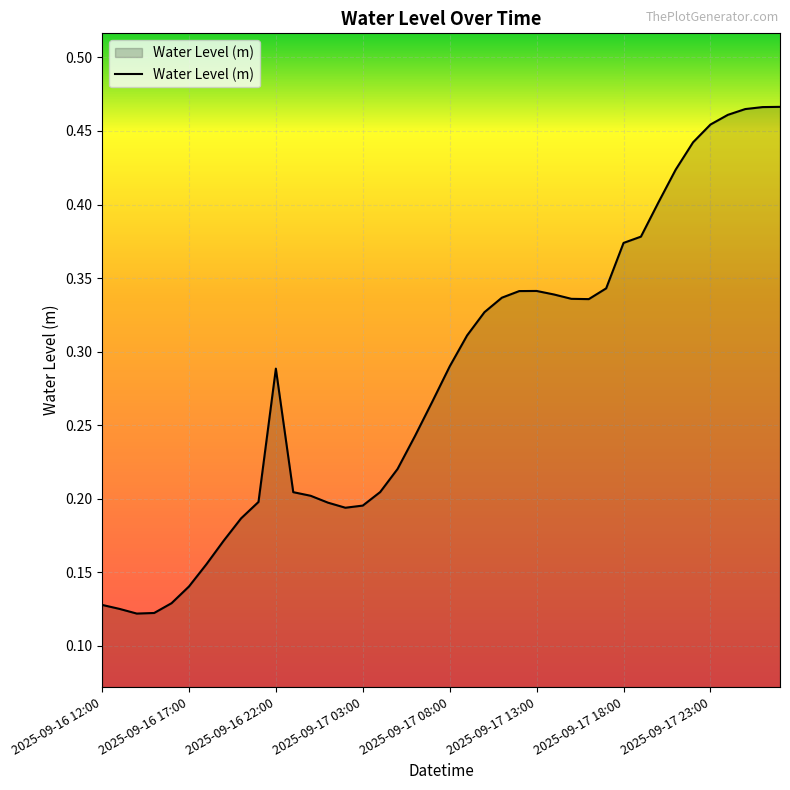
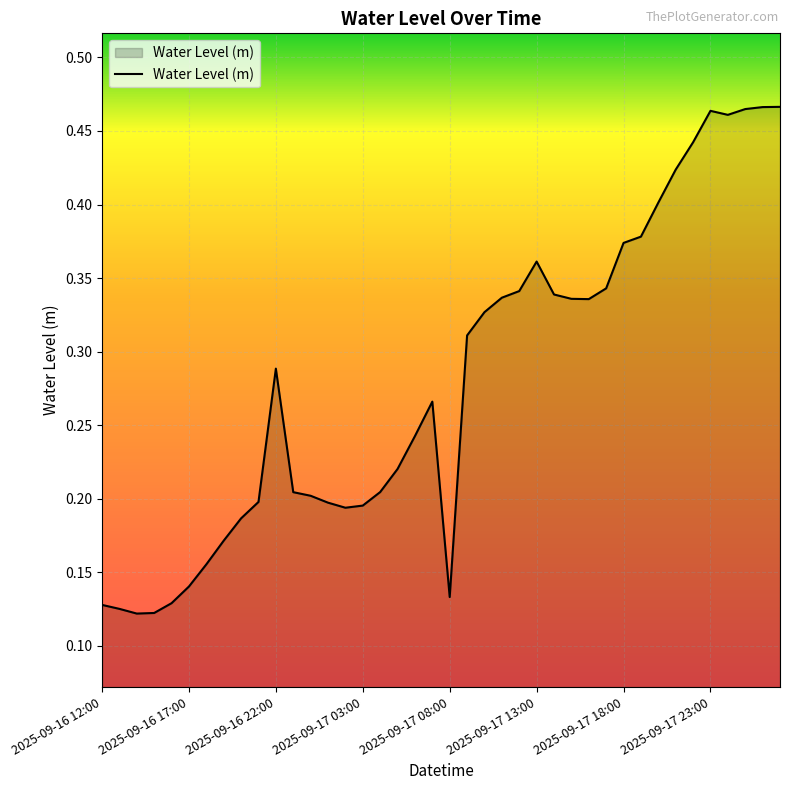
2025-09-17 08:00: 0.290 -> 0.133
2025-09-17 13:00: 0.341 -> 0.361
2025-09-17 23:00: 0.454 -> 0.464
